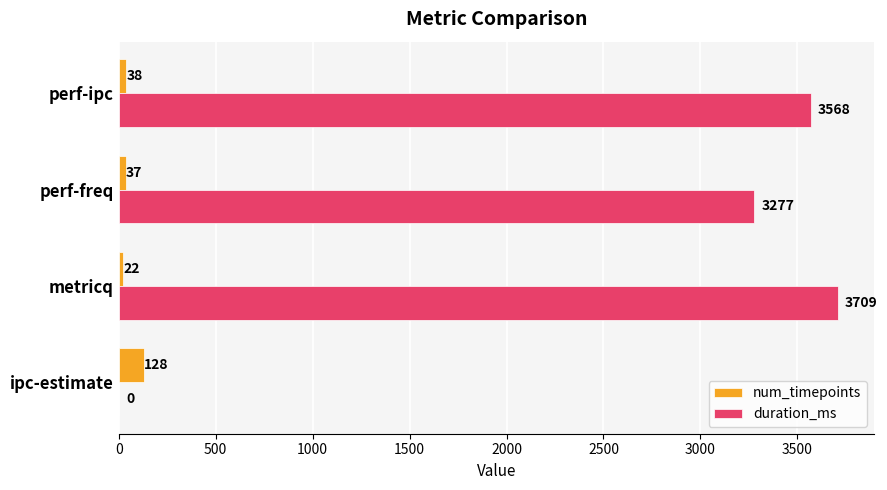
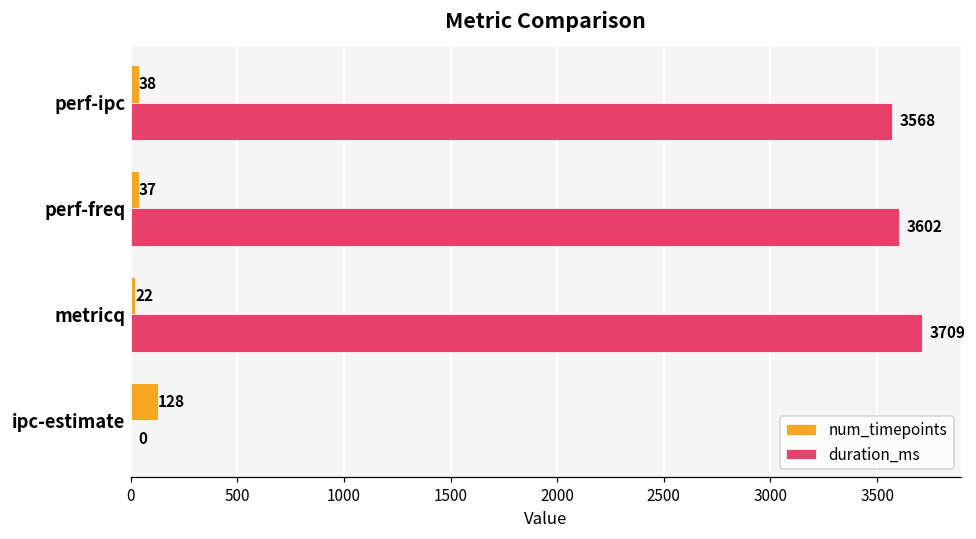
duration_ms, perf-freq: 3277 -> 3602
